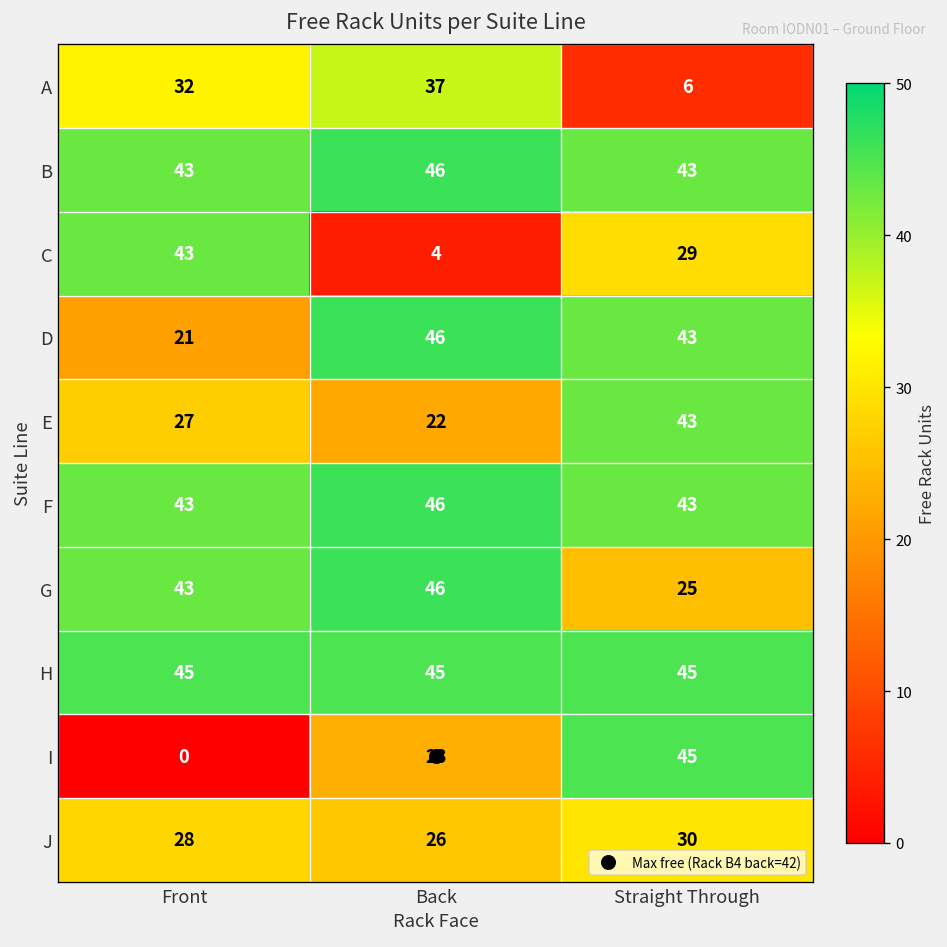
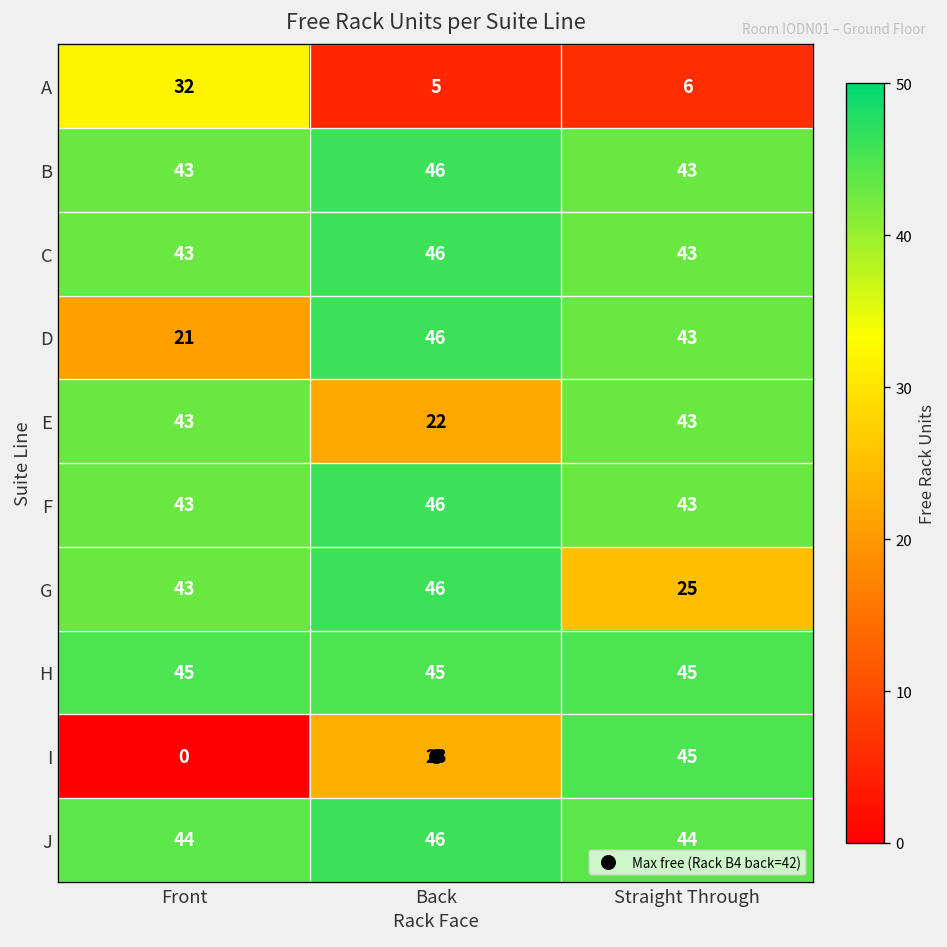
A, Back: 37 -> 5
C, Back: 4 -> 46
C, Straight Through: 29 -> 43
E, Front: 27 -> 43
J, Front: 28 -> 44
J, Back: 26 -> 46
J, Straight Through: 30 -> 44
